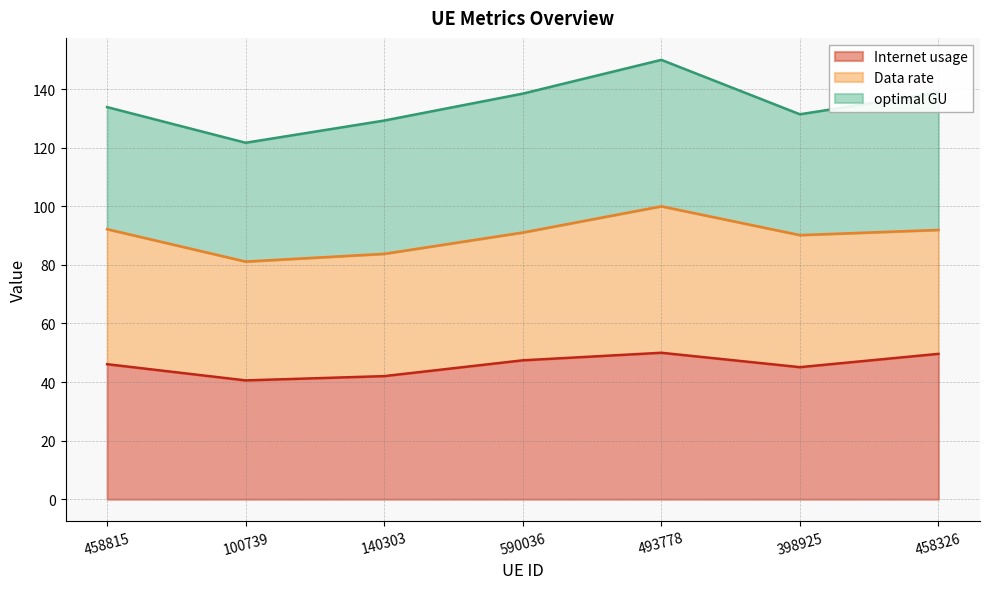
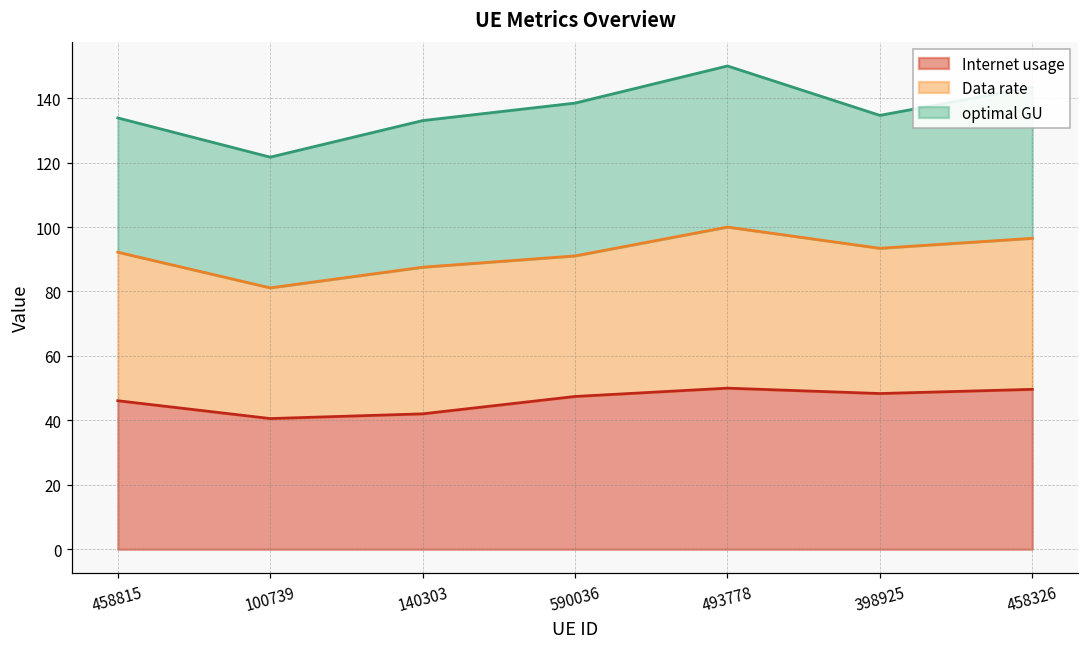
Data rate, 140303: 42 -> 46
Internet usage, 398925: 45 -> 48
Data rate, 458326: 42 -> 47
